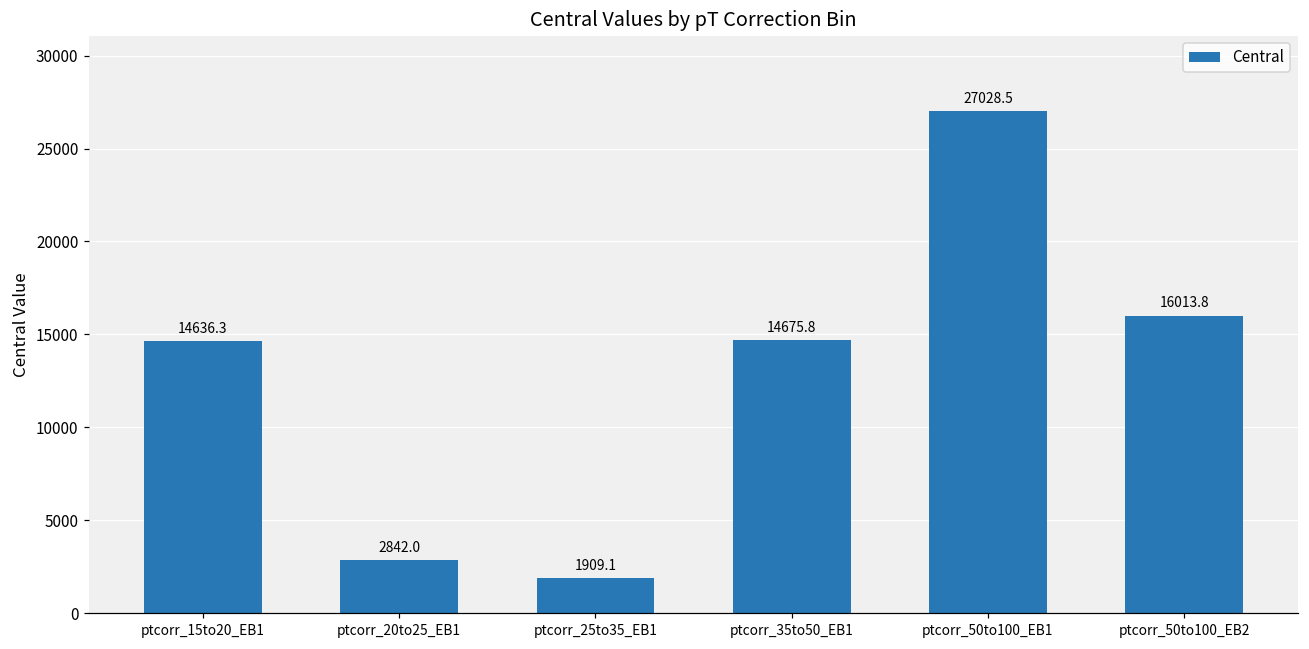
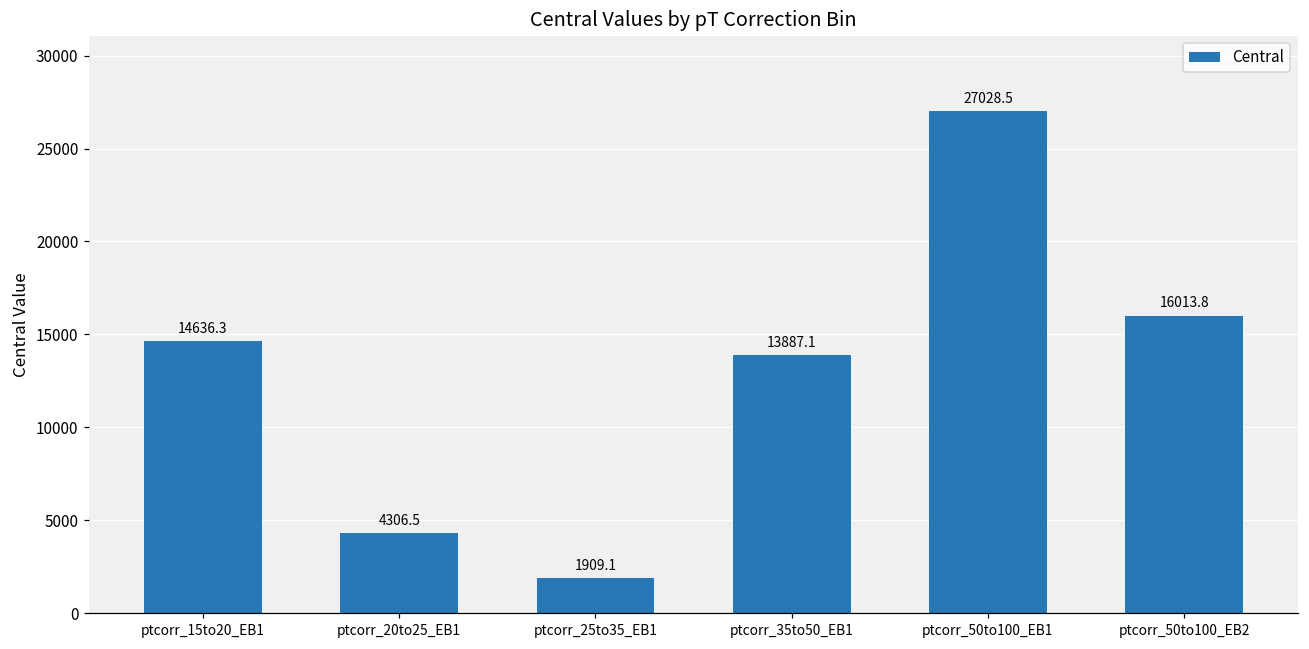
ptcorr_20to25_EB1: 2842.0 -> 4306.5
ptcorr_35to50_EB1: 14675.8 -> 13887.1
